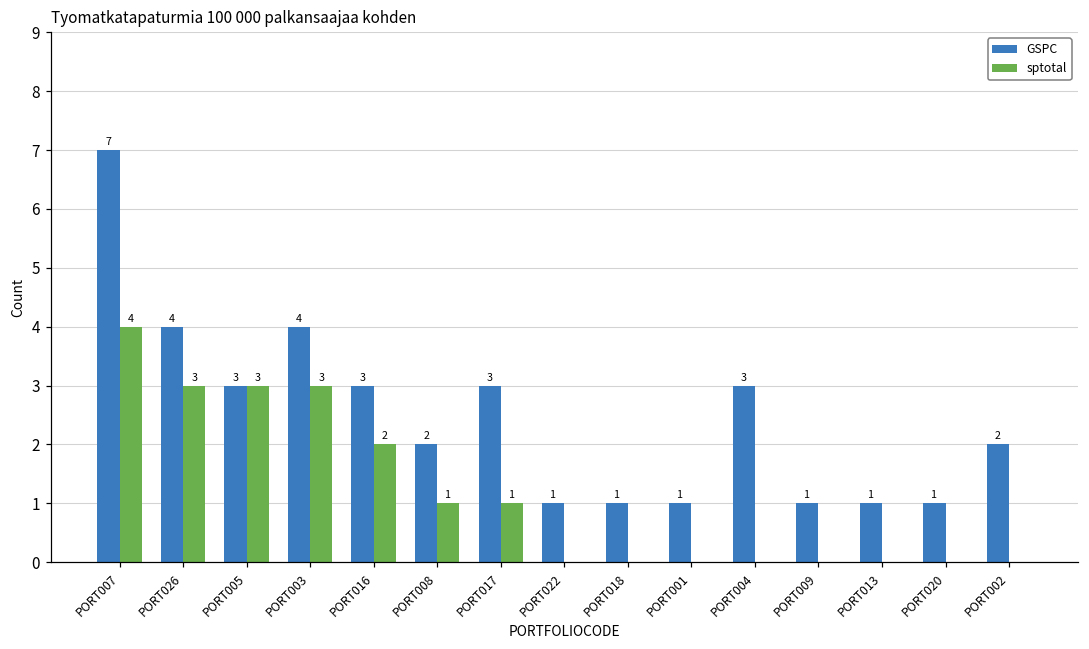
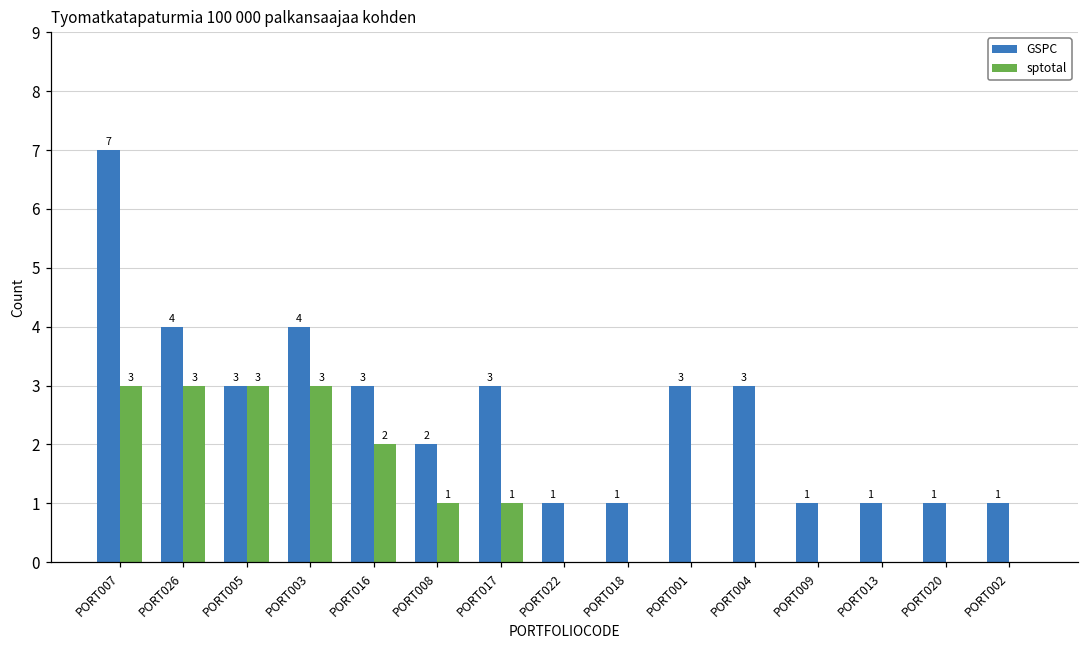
sptotal, PORT007: 4 -> 3
GSPC, PORT001: 1 -> 3
GSPC, PORT002: 2 -> 1
